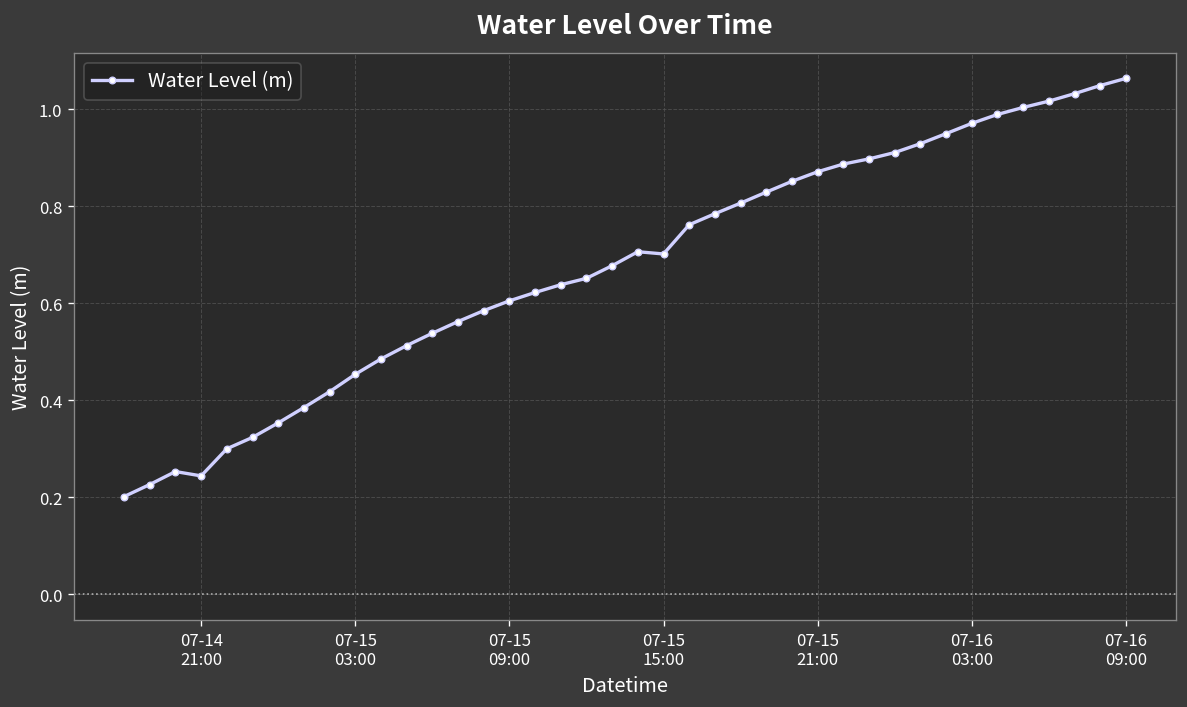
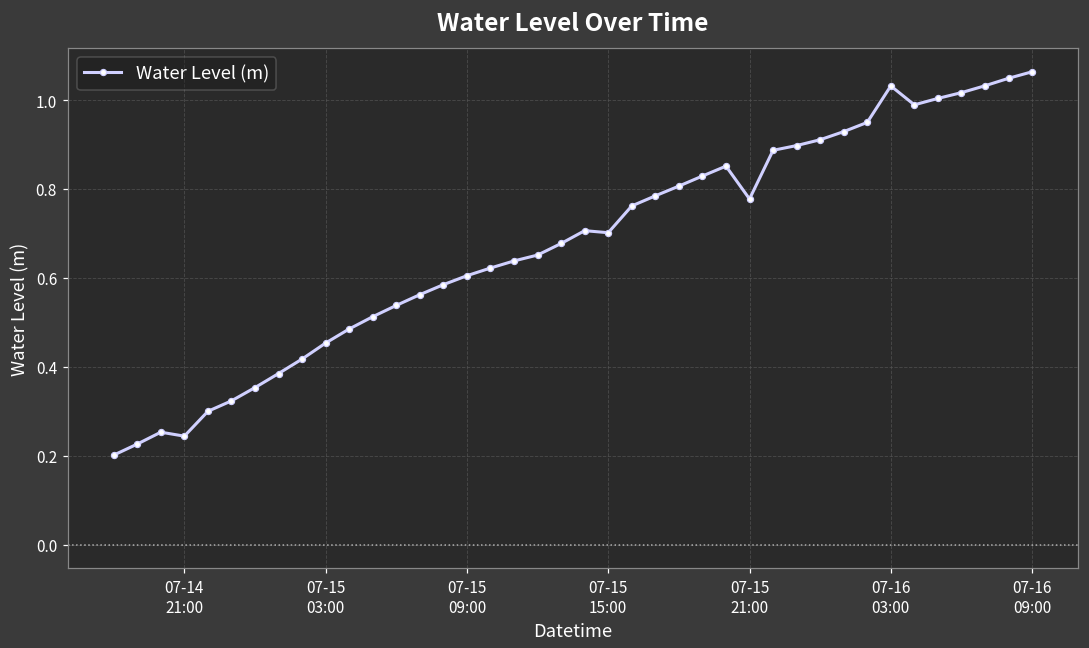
07-15 21:00: 0.87 -> 0.78
07-16 03:00: 0.97 -> 1.03
